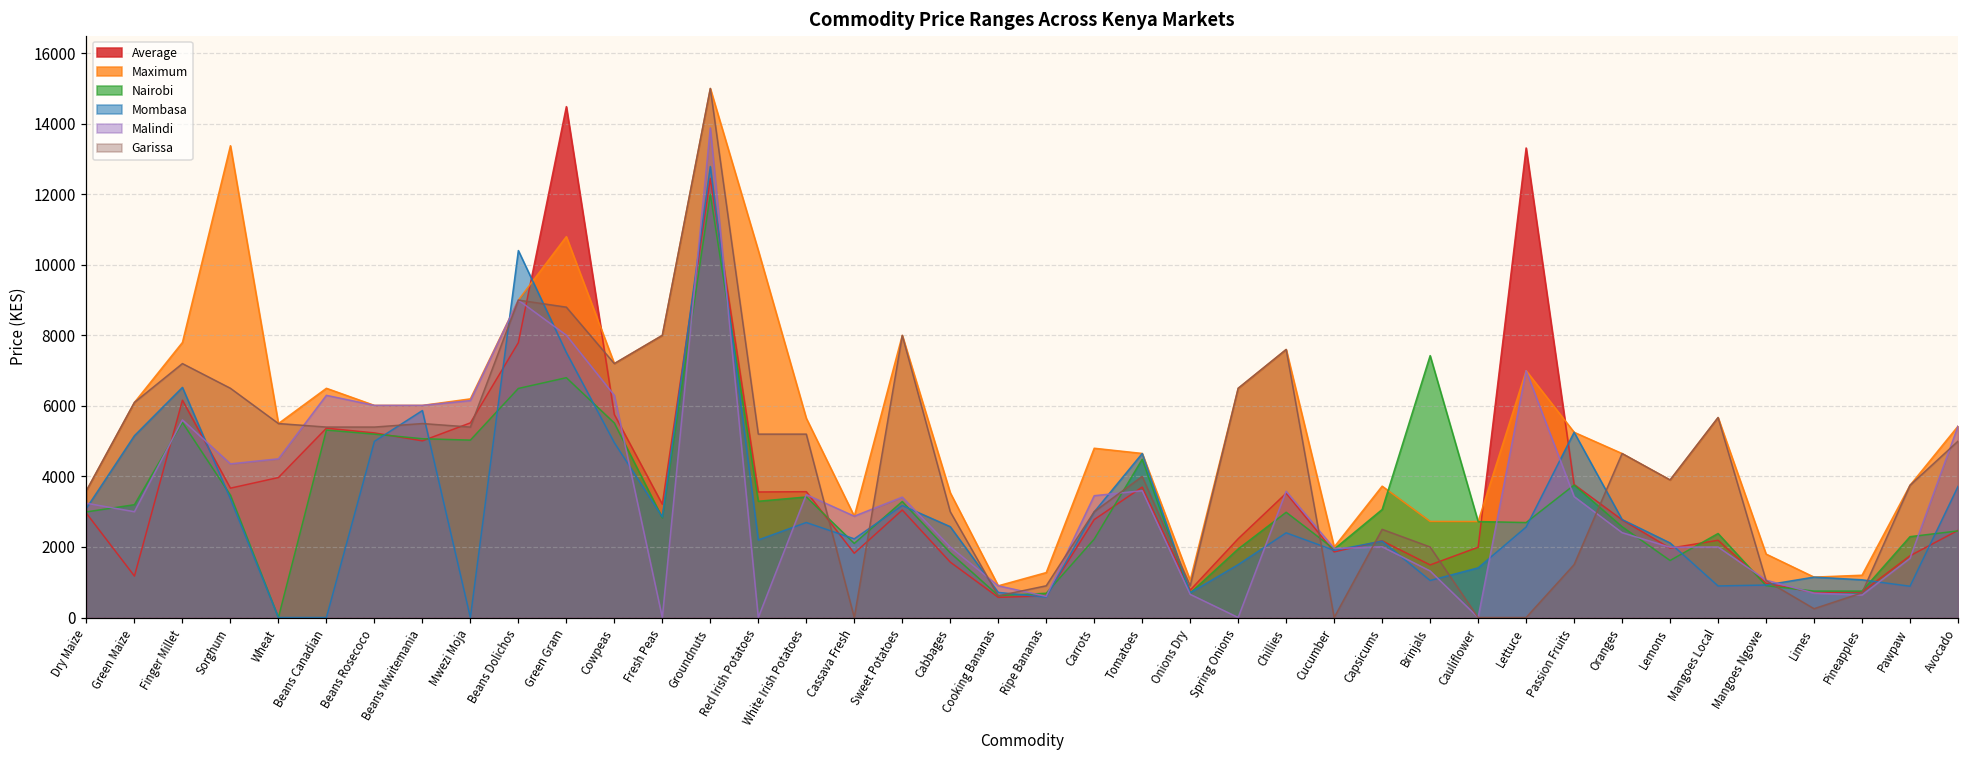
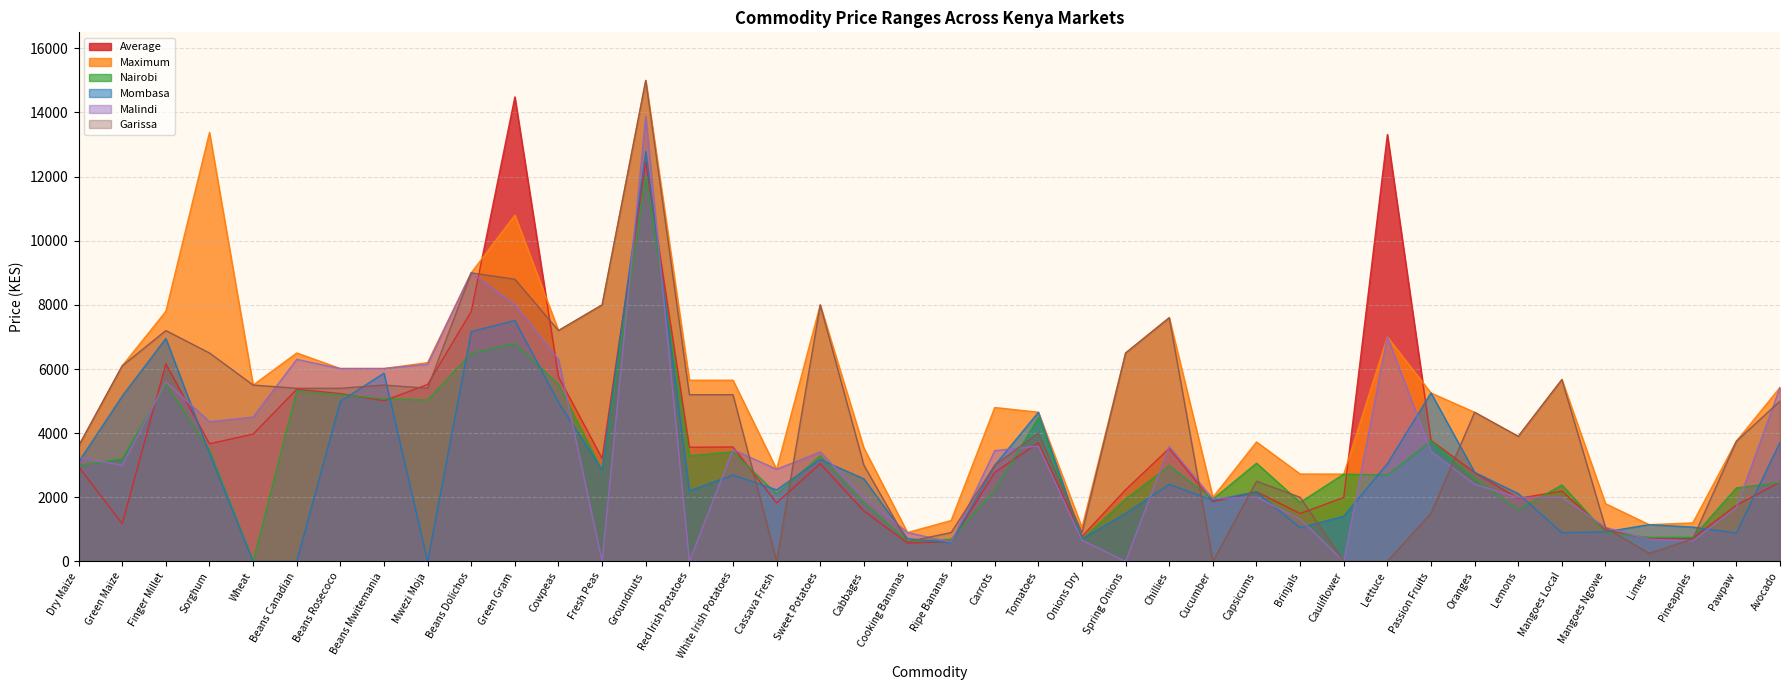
Mombasa, Finger Millet: 6500 -> 7000
Mombasa, Beans Dolichos: 10400 -> 7200
Maximum, Red Irish Potatoes: 10400 -> 5700
Nairobi, Brinjals: 7400 -> 1800
Mombasa, Lettuce: 2600 -> 3000
